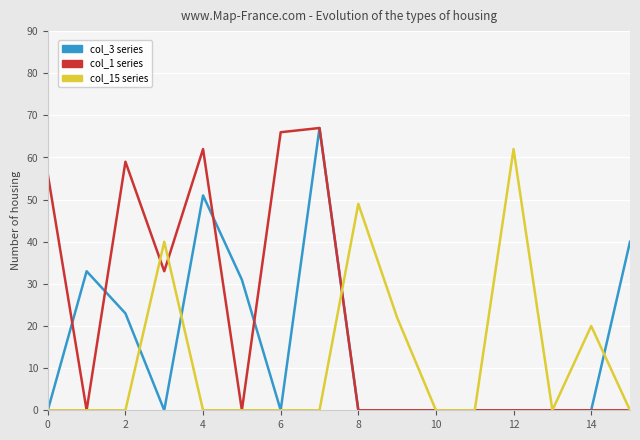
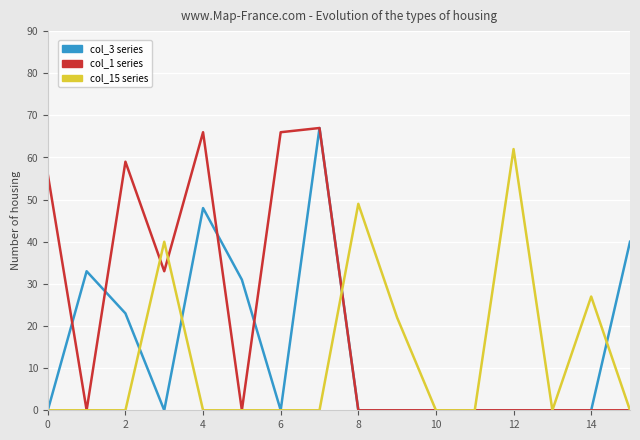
col_3 series, 4: 51 -> 48
col_1 series, 4: 62 -> 66
col_15 series, 14: 20 -> 27
